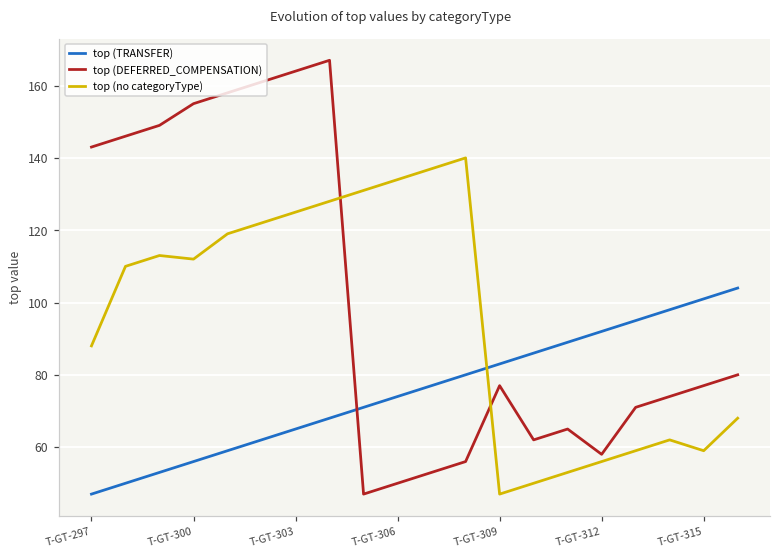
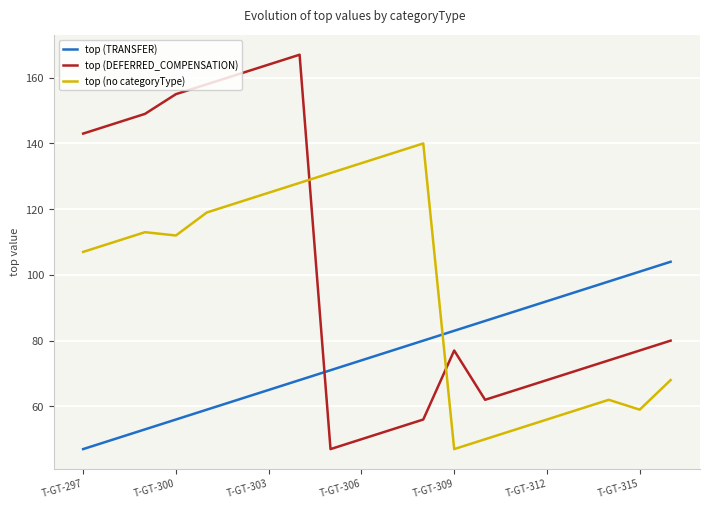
top (no categoryType), T-GT-297: 88 -> 107
top (DEFERRED_COMPENSATION), T-GT-312: 58 -> 68
